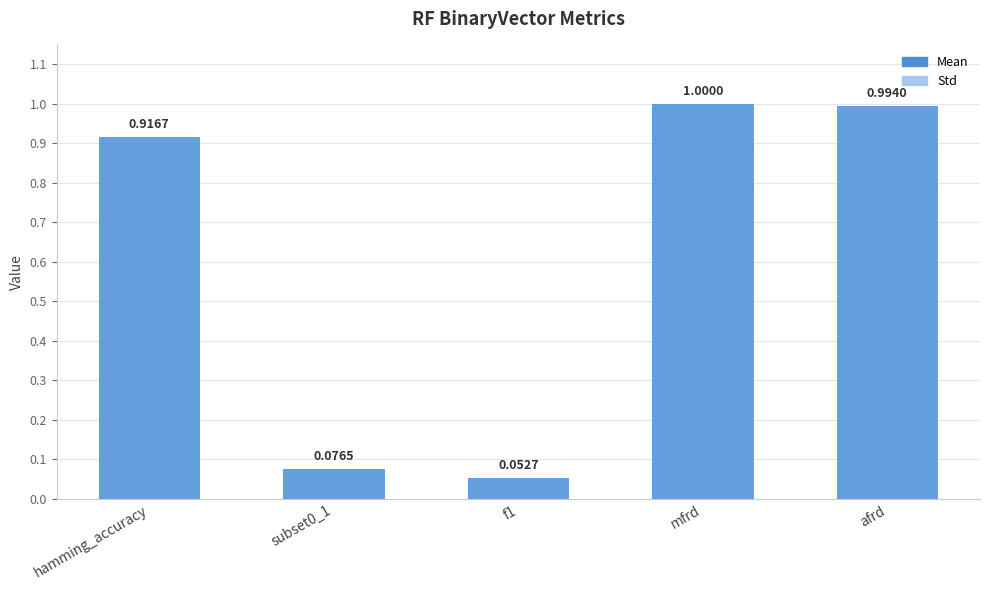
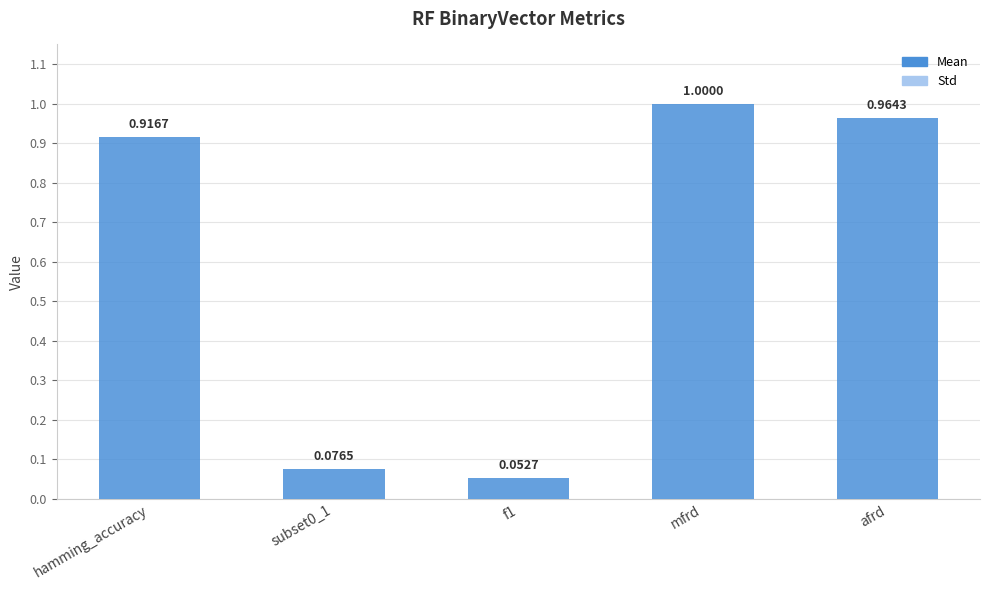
afrd: 0.99 -> 0.96
